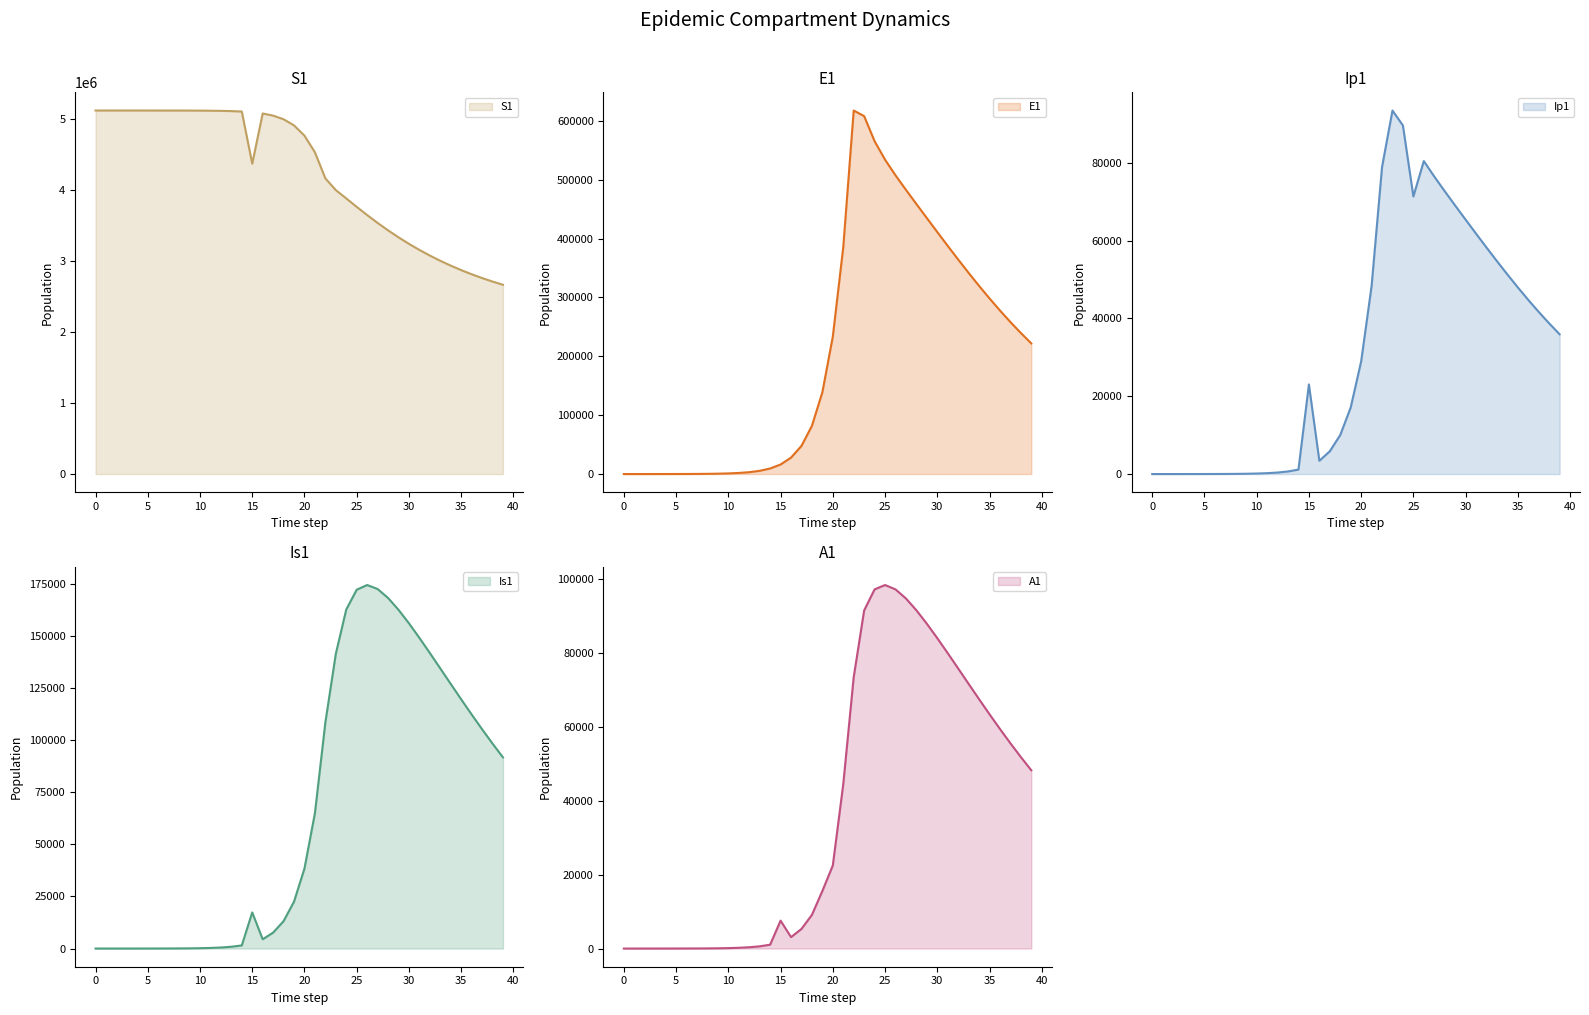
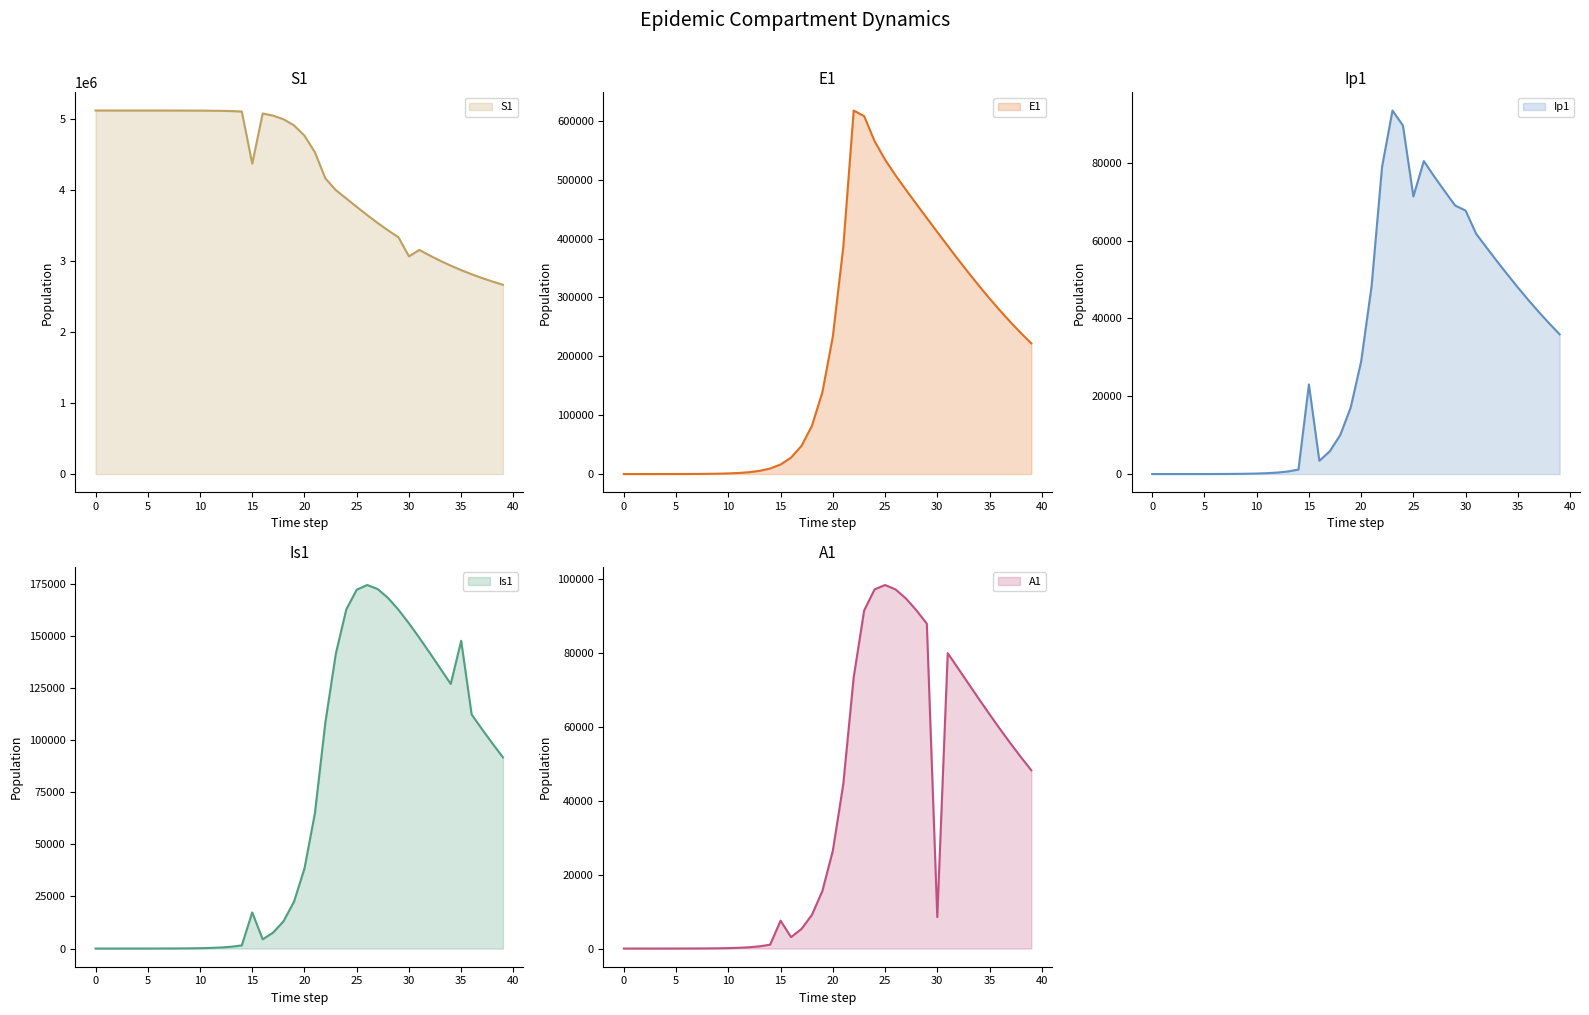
S1, 30: 3200000 -> 3100000
Ip1, 30: 65000 -> 68000
Is1, 35: 120000 -> 148000
A1, 20: 22000 -> 26000
A1, 30: 84000 -> 9000
